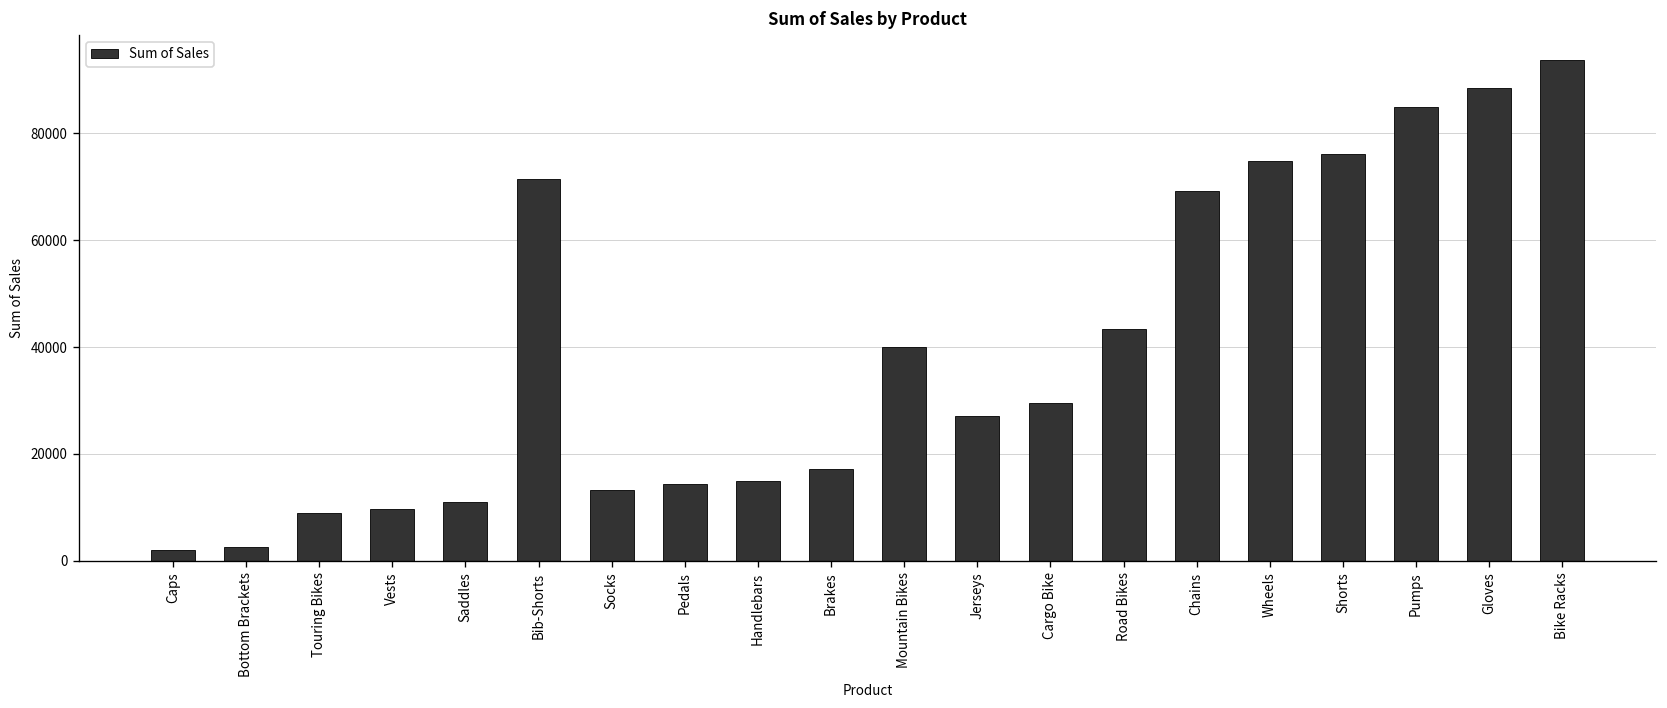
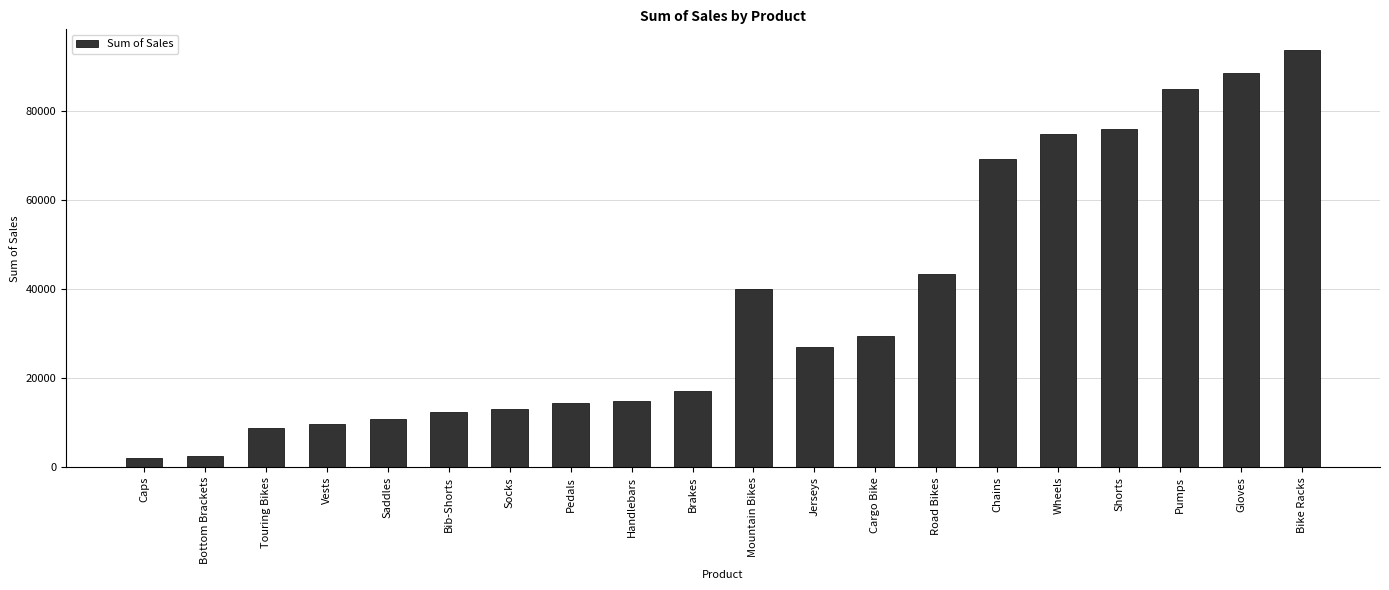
Bib-Shorts: 71000 -> 12000
